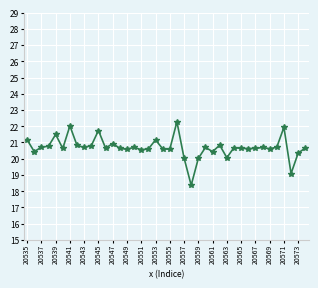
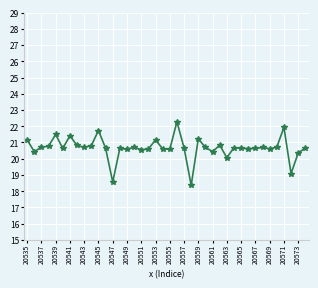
20541: 22.0 -> 21.4
20547: 20.9 -> 18.6
20557: 20.0 -> 20.7
20559: 20.0 -> 21.2
